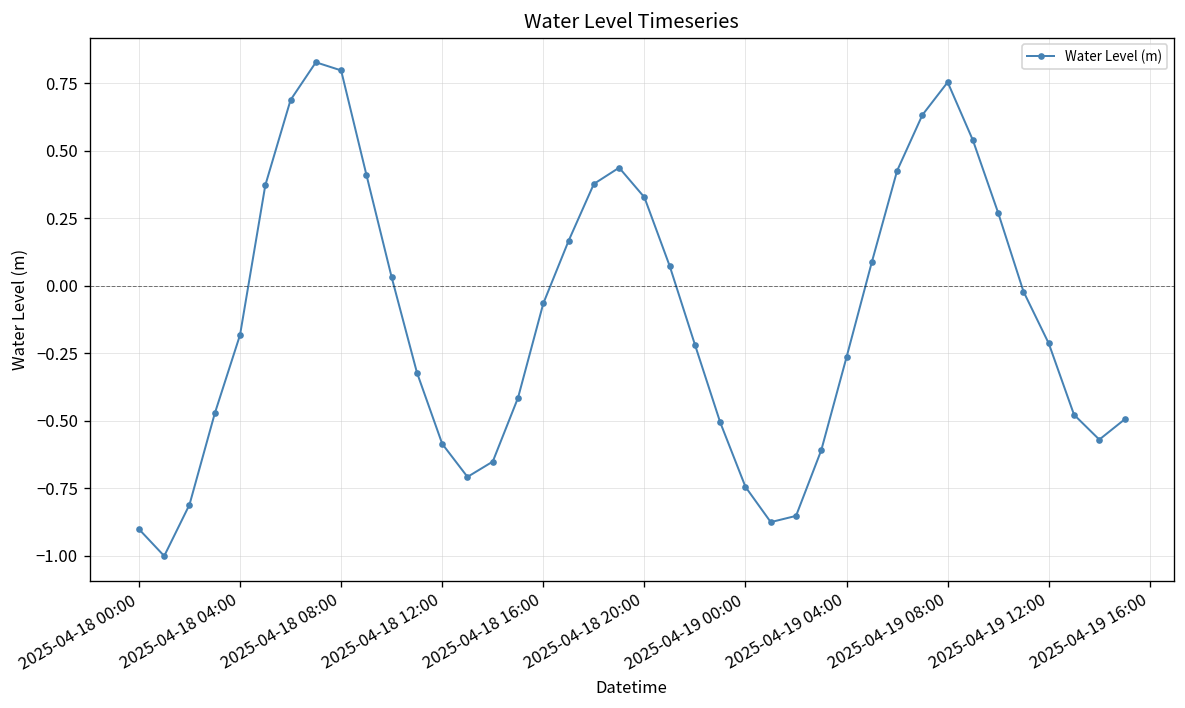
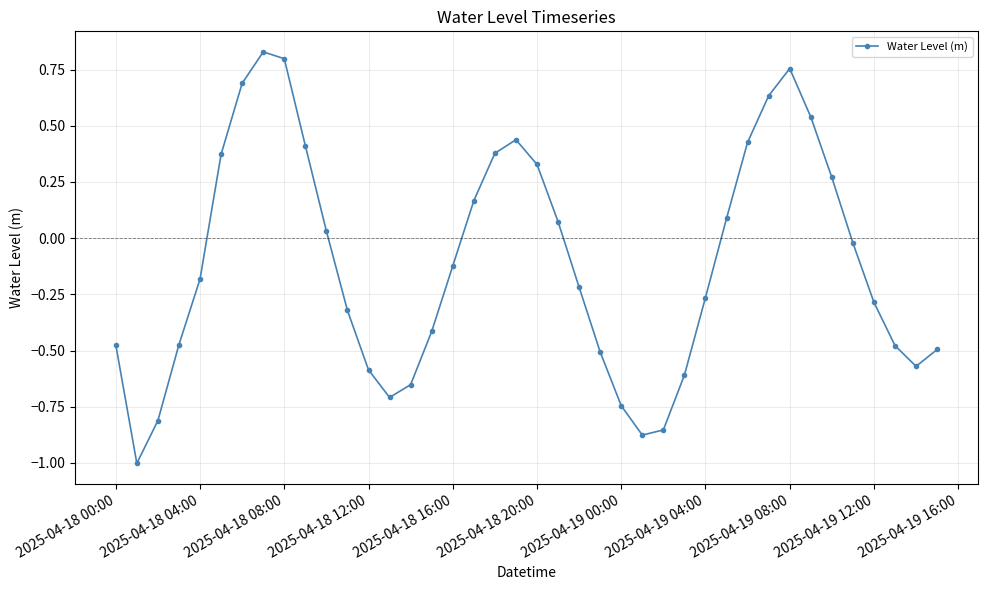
2025-04-18 00:00: -0.90 -> -0.47
2025-04-18 16:00: -0.07 -> -0.12
2025-04-19 12:00: -0.21 -> -0.29
